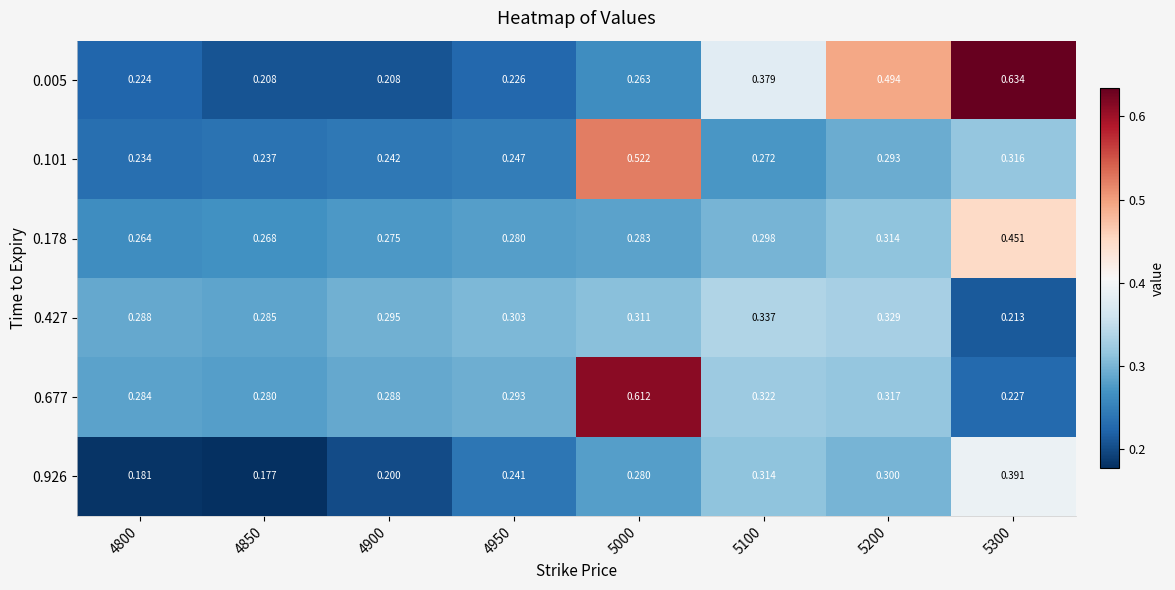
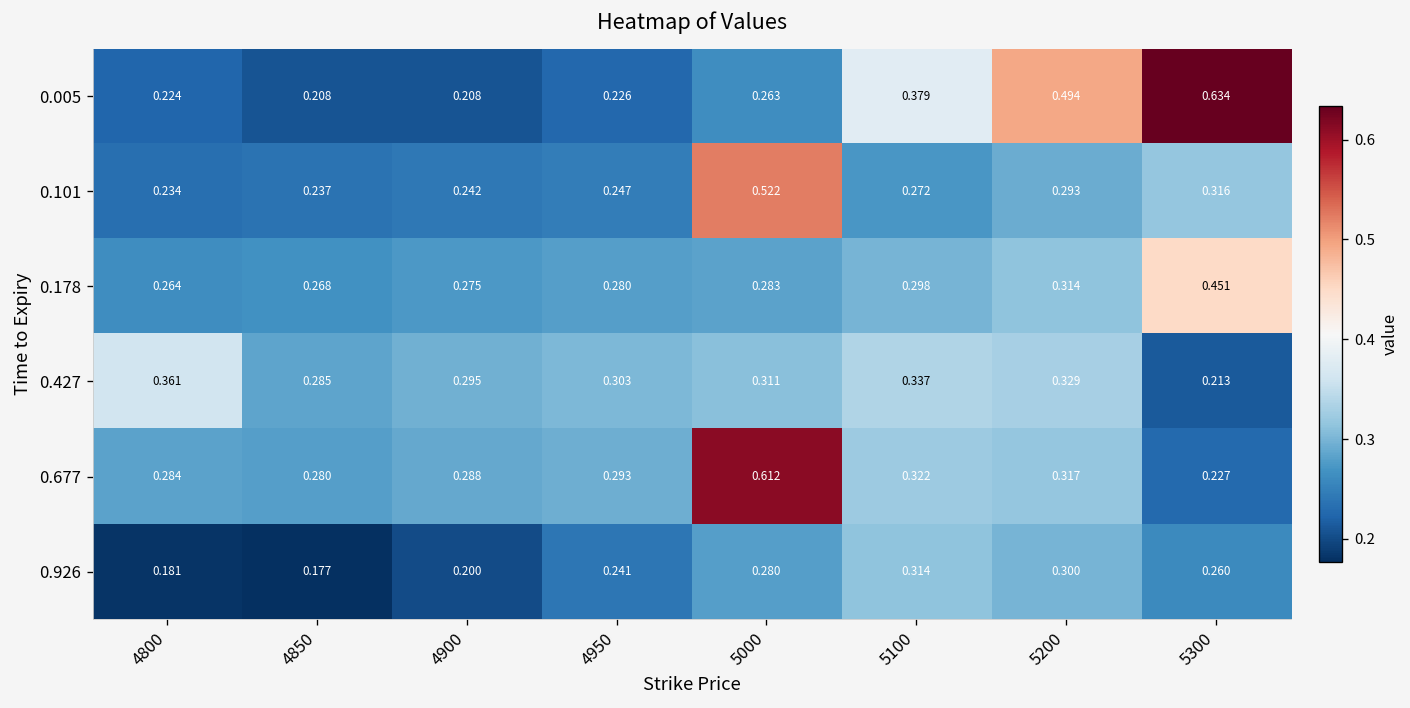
0.427, 4800: 0.288 -> 0.361
0.926, 5300: 0.391 -> 0.260
